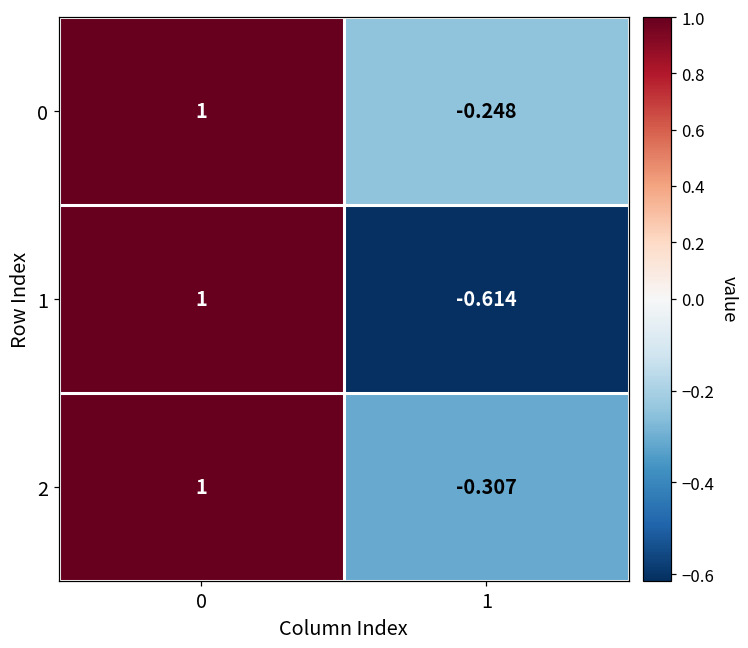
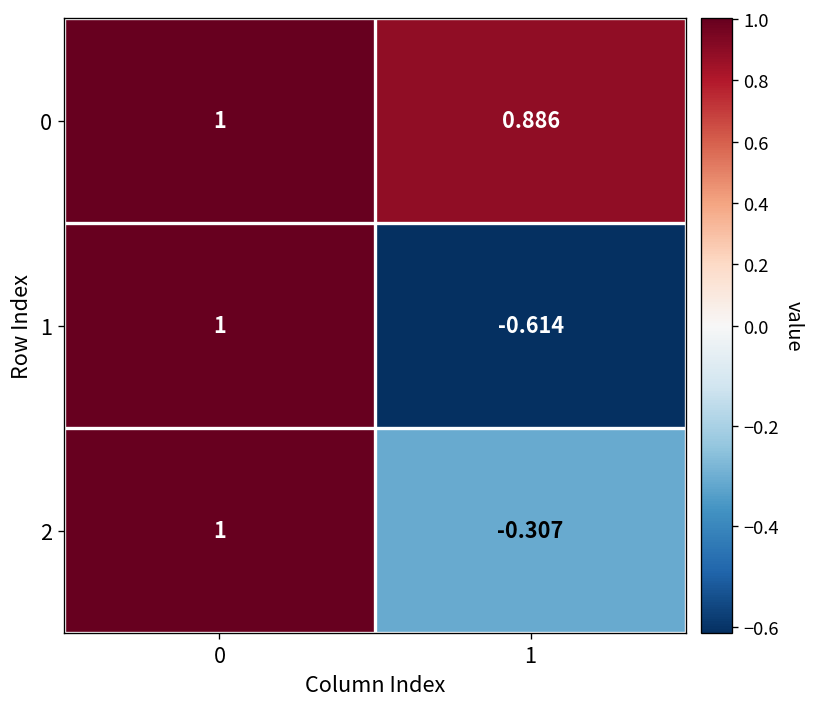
0, 1: -0.248 -> 0.886
